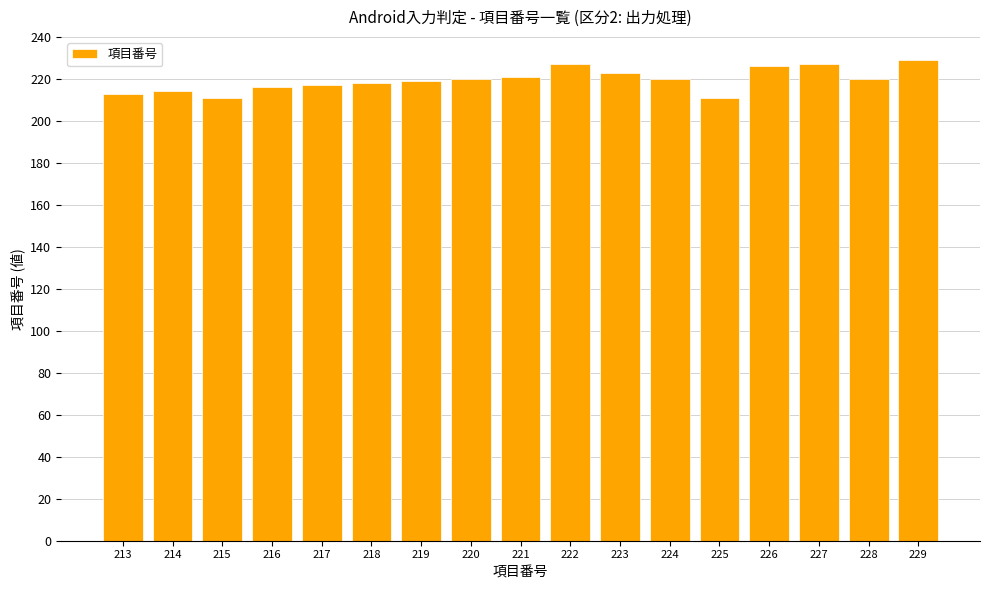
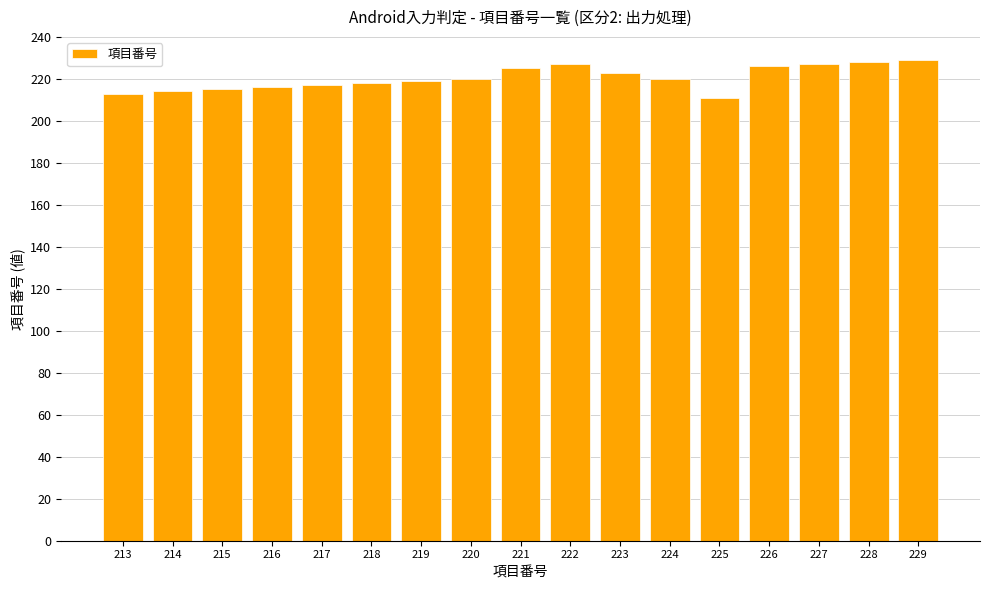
215: 211 -> 215
221: 221 -> 225
228: 220 -> 228
